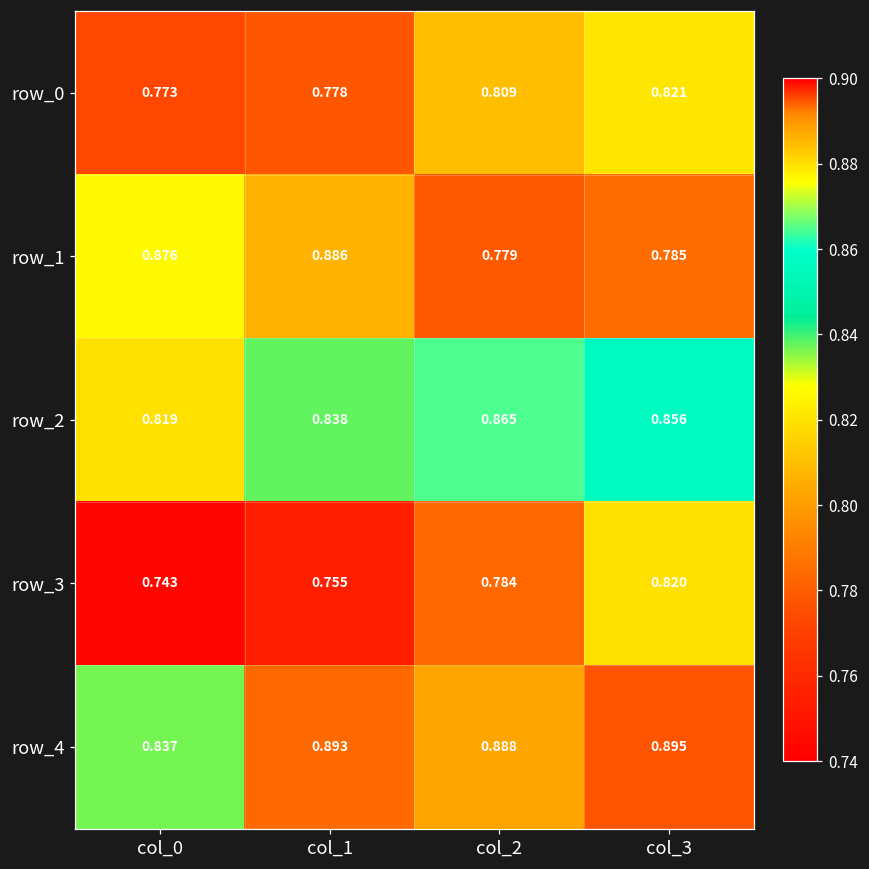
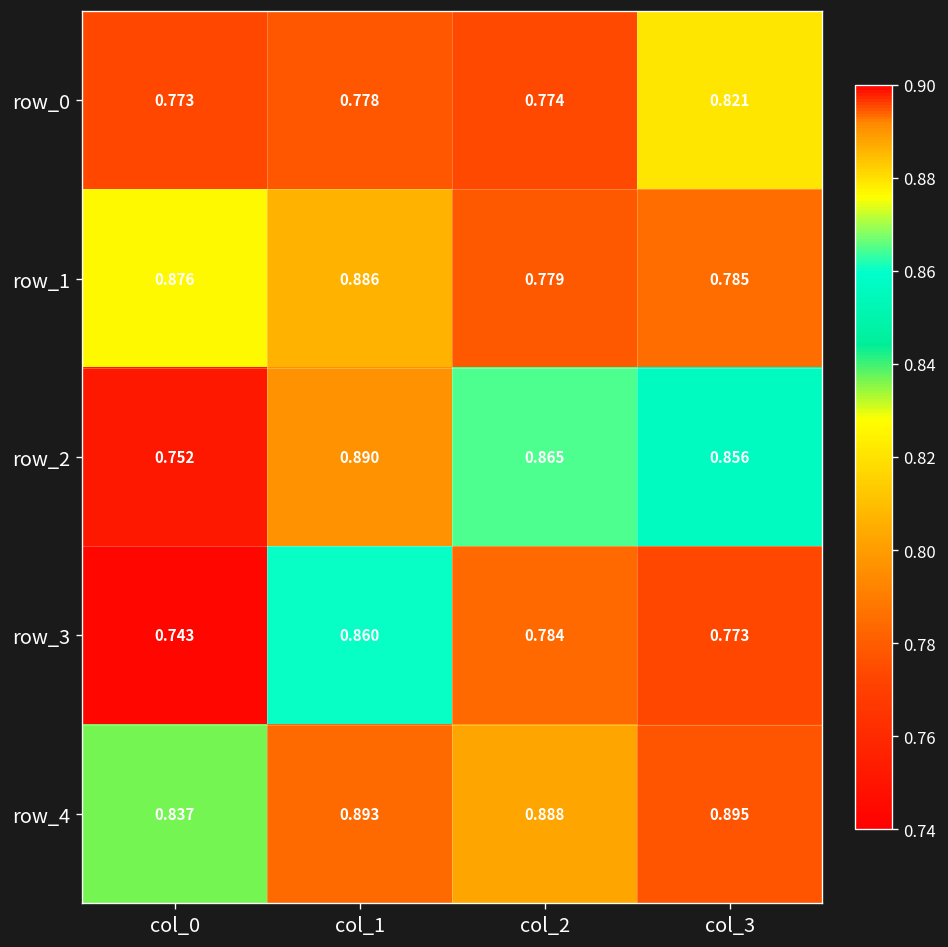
row_0, col_2: 0.809 -> 0.774
row_2, col_0: 0.819 -> 0.752
row_2, col_1: 0.838 -> 0.890
row_3, col_1: 0.755 -> 0.860
row_3, col_3: 0.820 -> 0.773
